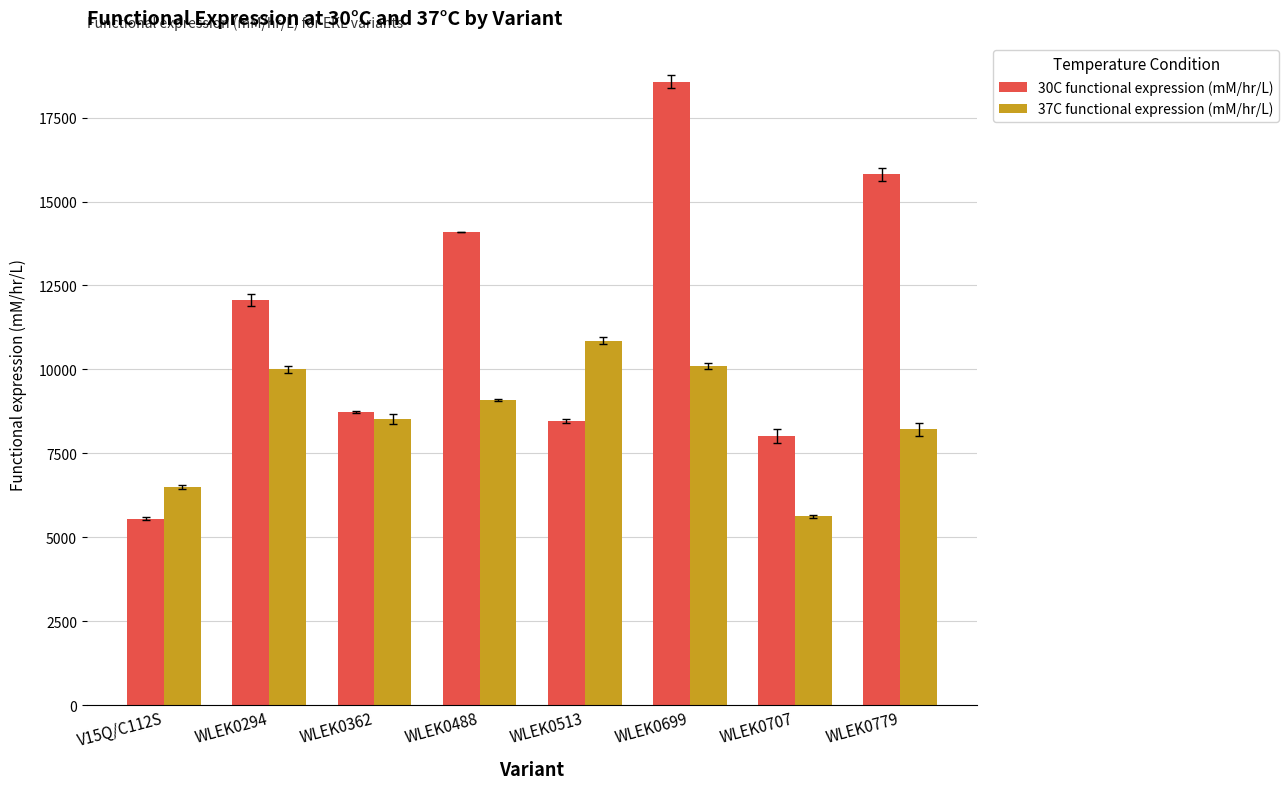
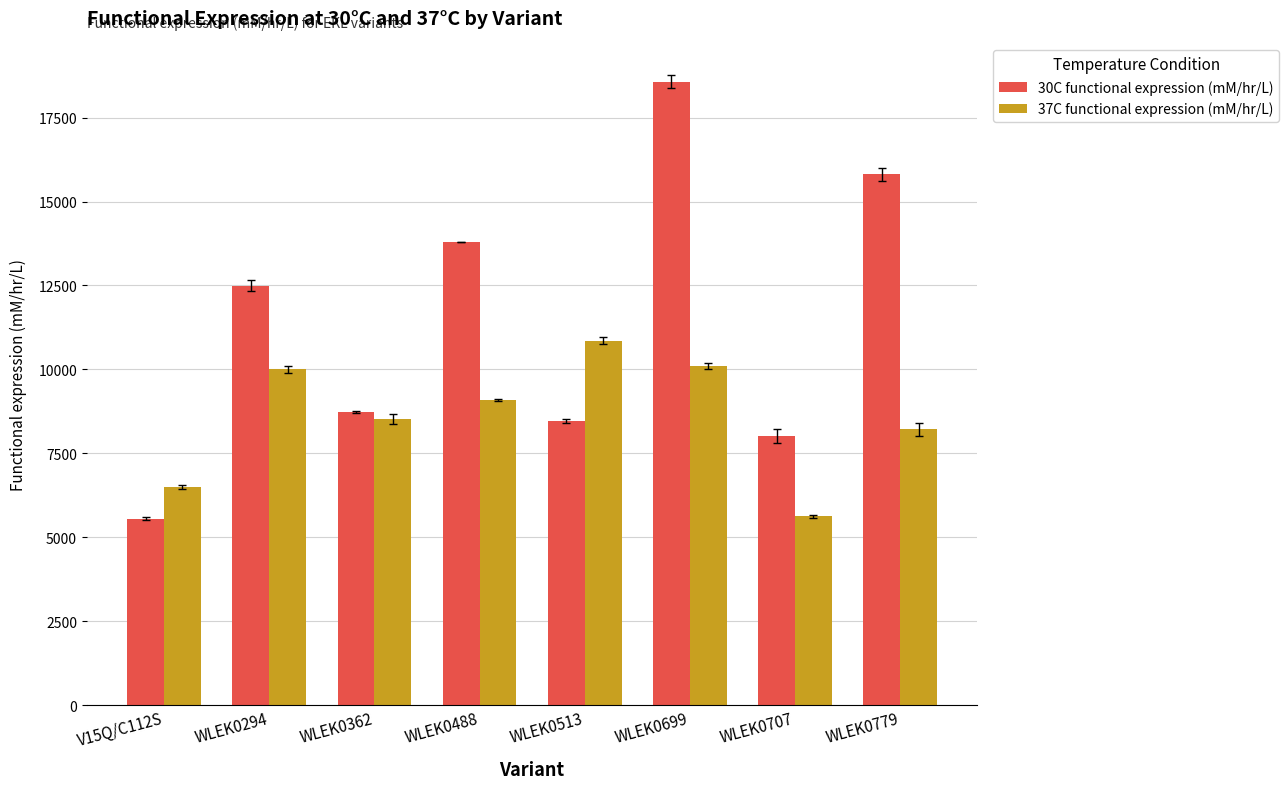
30C functional expression (mM/hr/L), WLEK0294: 12100 -> 12500
30C functional expression (mM/hr/L), WLEK0488: 14100 -> 13800
